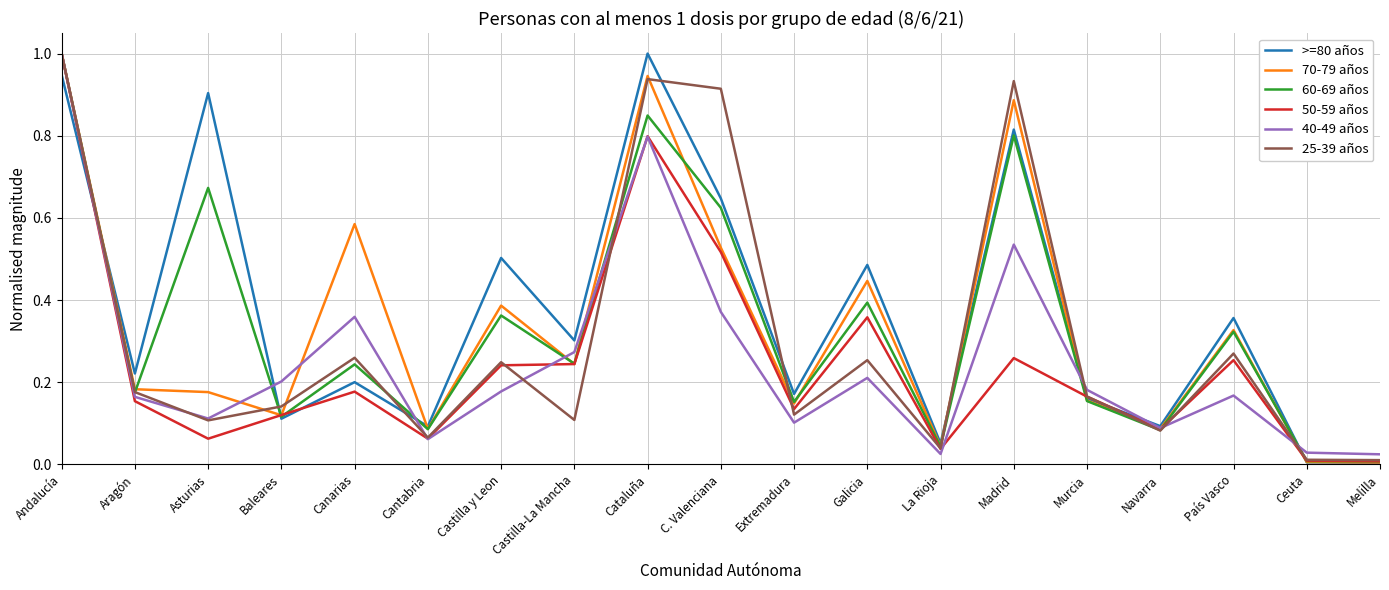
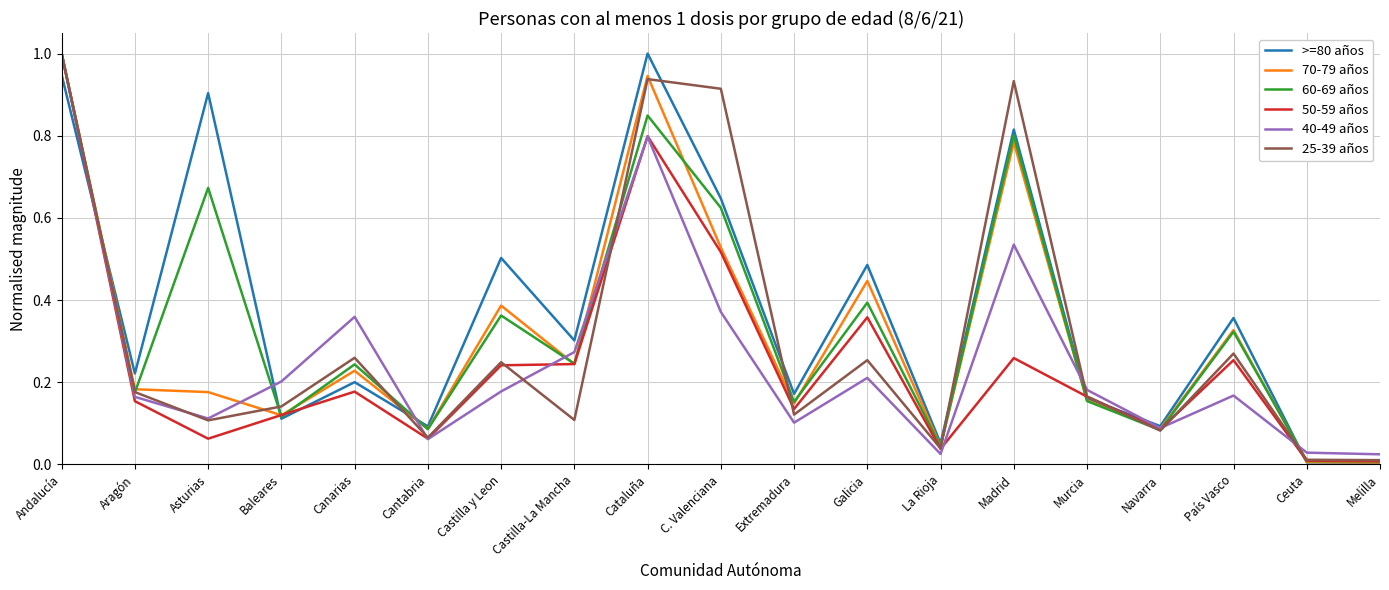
70-79 años, Canarias: 0.59 -> 0.23
70-79 años, Madrid: 0.89 -> 0.78
